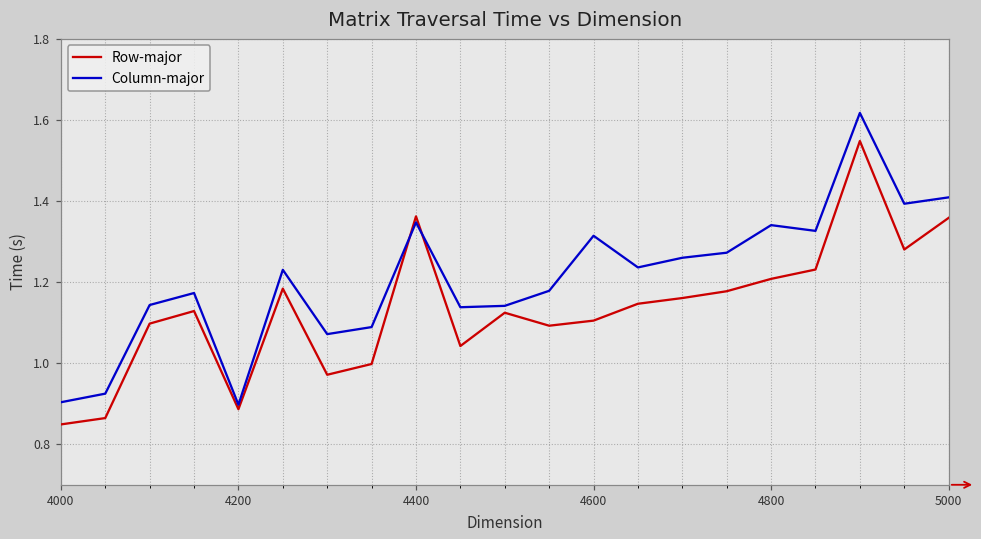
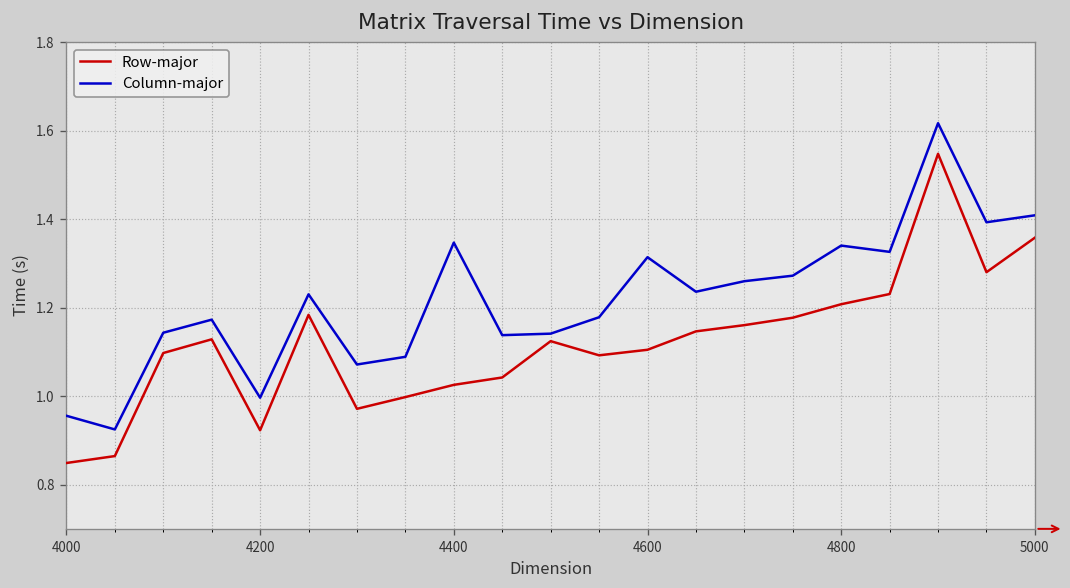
Column-major, 4000: 0.90 -> 0.96
Row-major, 4200: 0.89 -> 0.92
Column-major, 4200: 0.90 -> 1.00
Row-major, 4400: 1.36 -> 1.03
